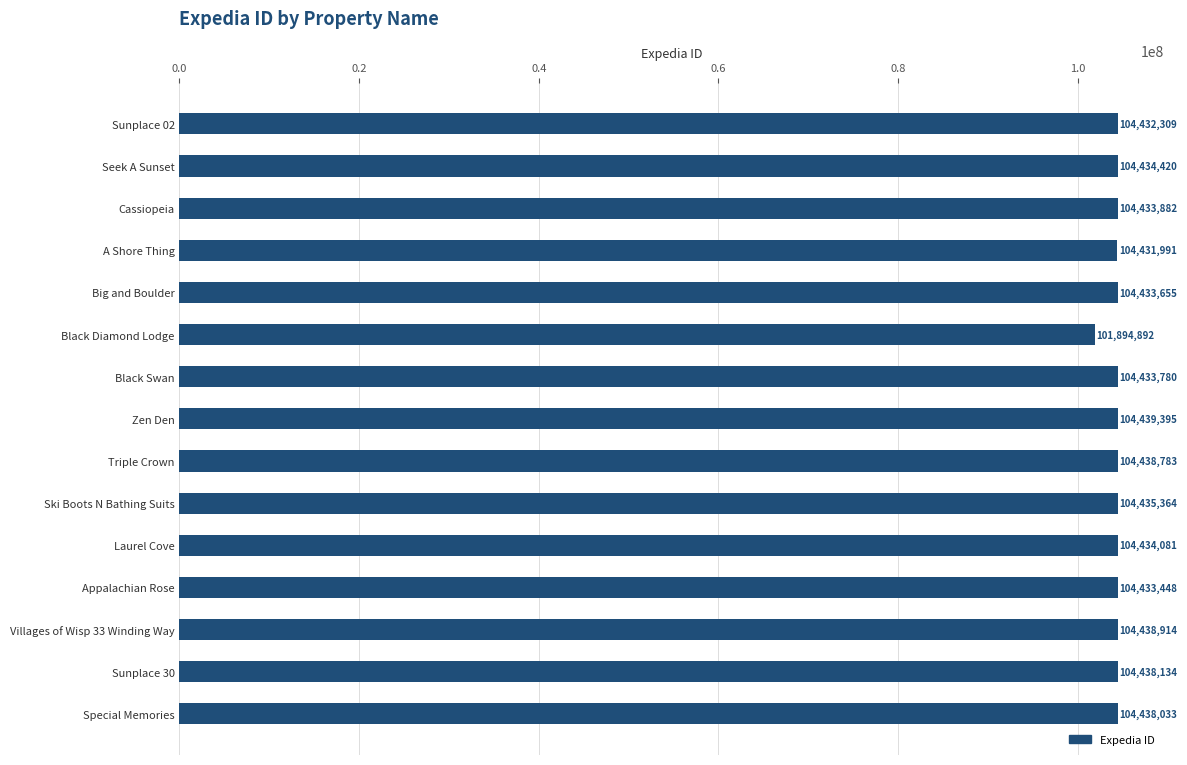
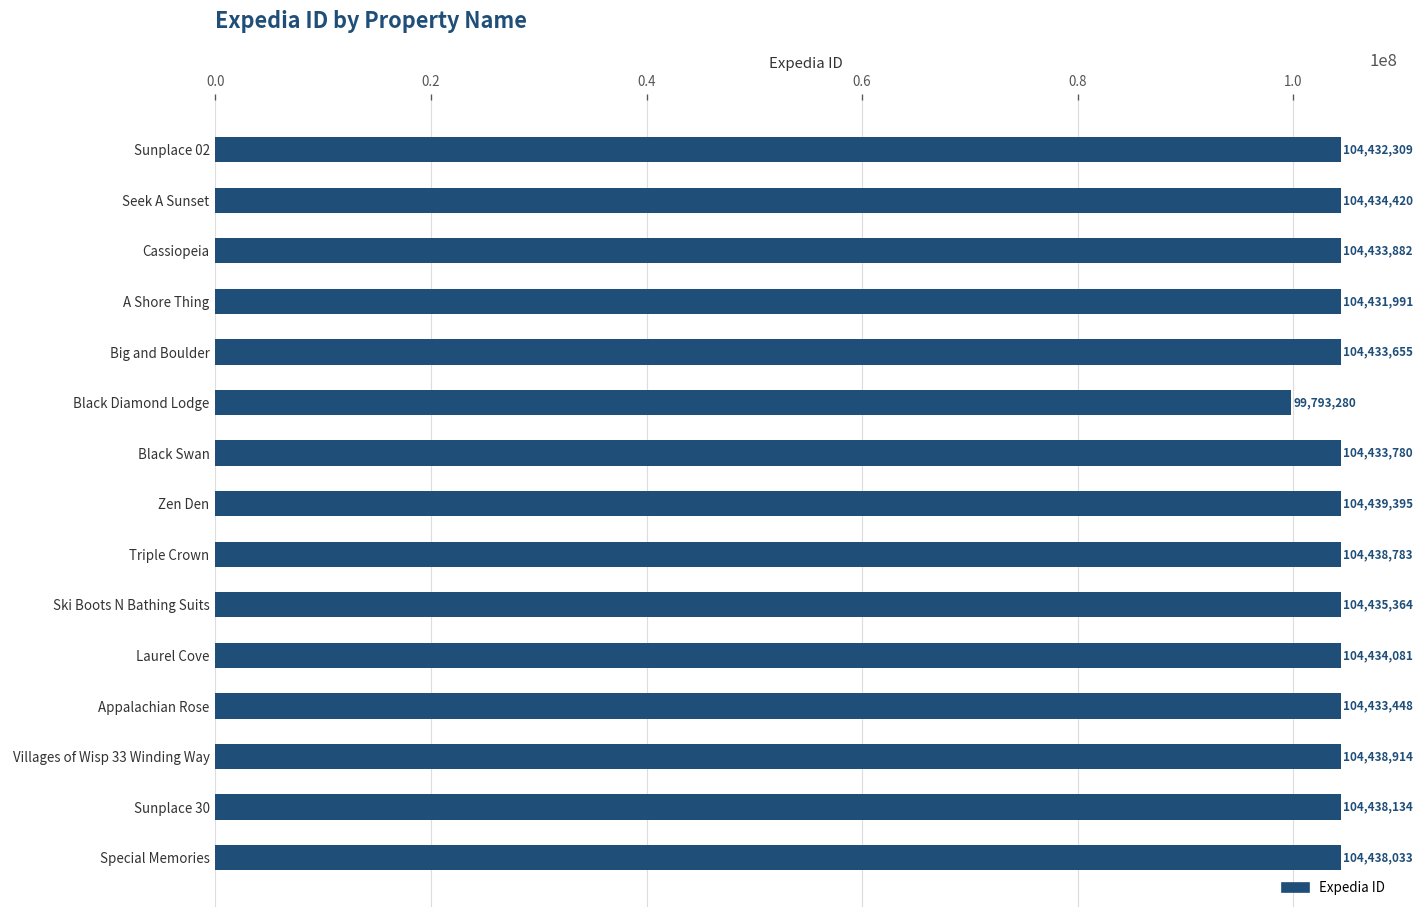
Black Diamond Lodge: 101,894,892 -> 99,793,280
